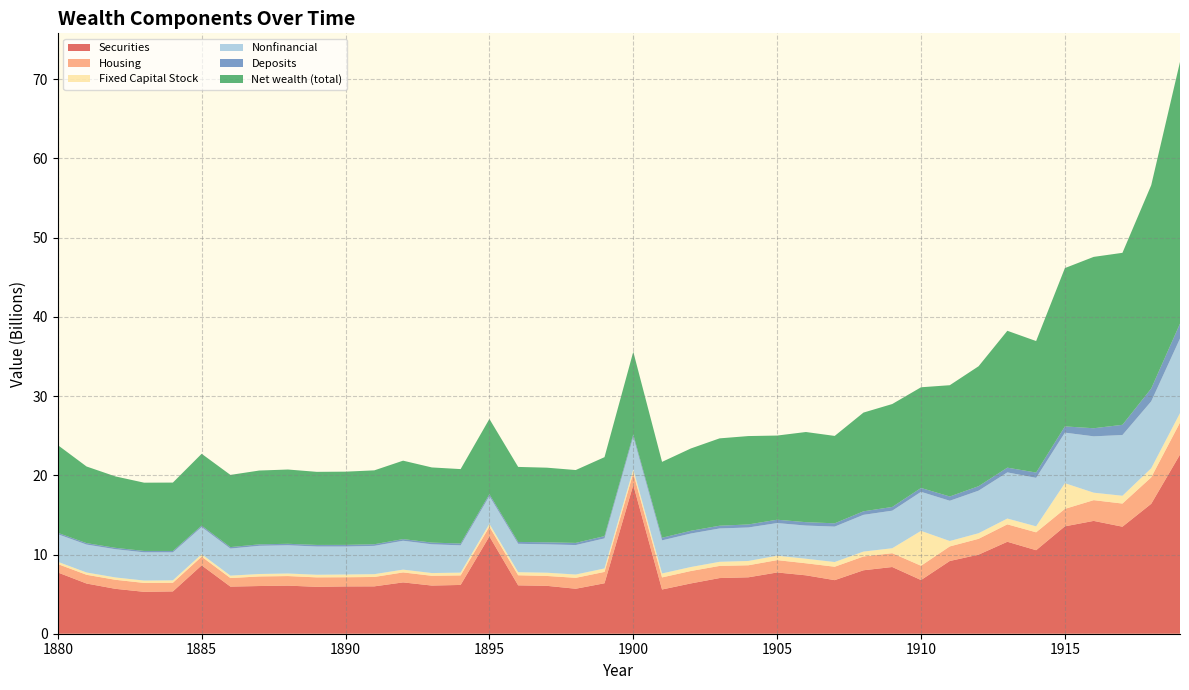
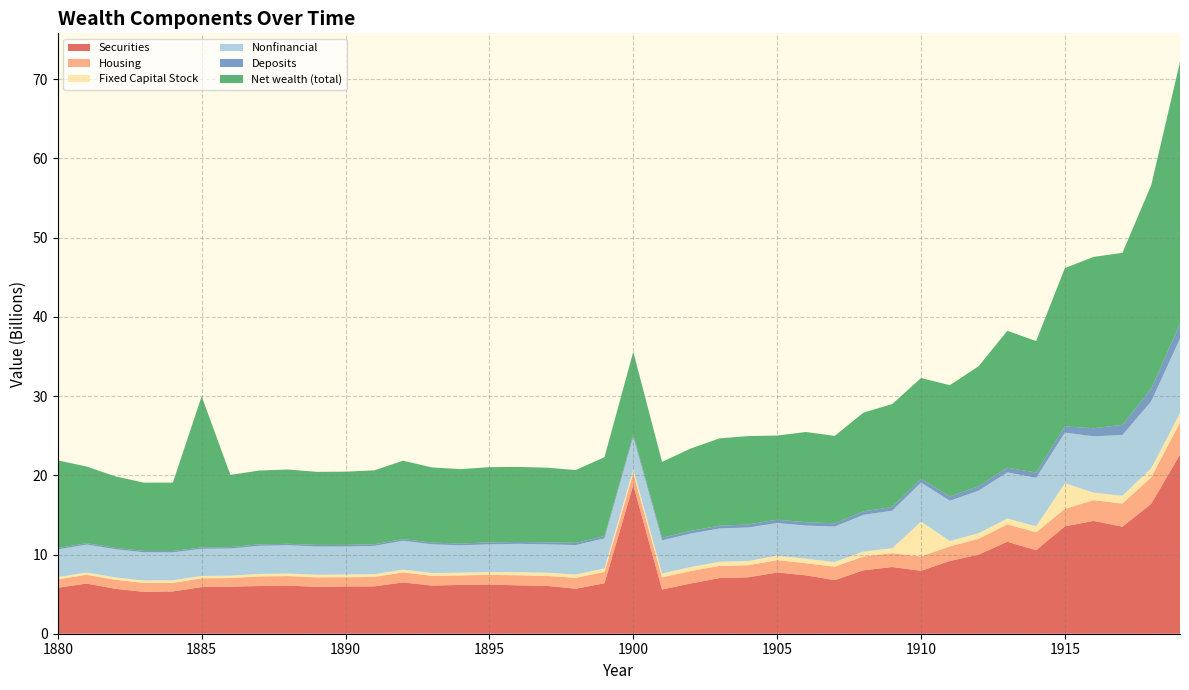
Securities, 1880: 8 -> 6
Securities, 1885: 9 -> 6
Net wealth (total), 1885: 9 -> 19
Securities, 1895: 12 -> 6
Securities, 1910: 7 -> 8
